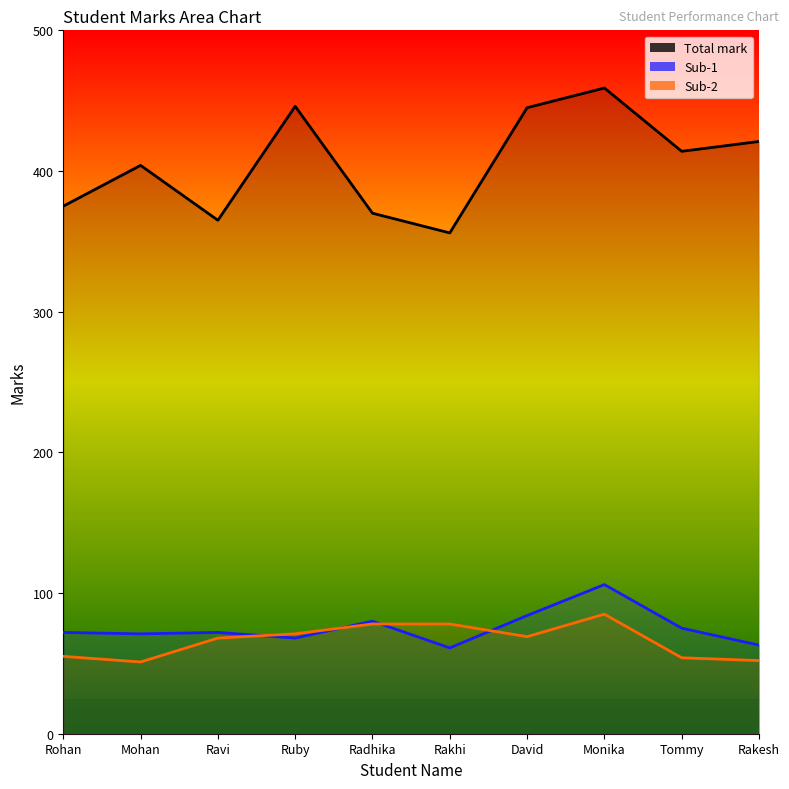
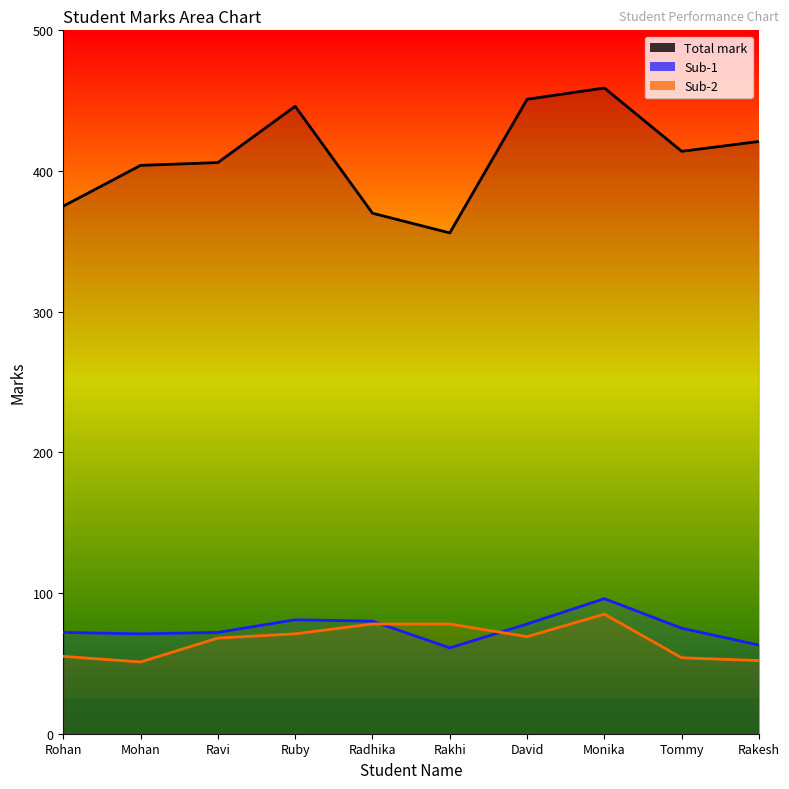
Total mark, Ravi: 365 -> 406
Sub-1, Ruby: 68 -> 81
Total mark, David: 445 -> 451
Sub-1, David: 84 -> 78
Sub-1, Monika: 106 -> 96
